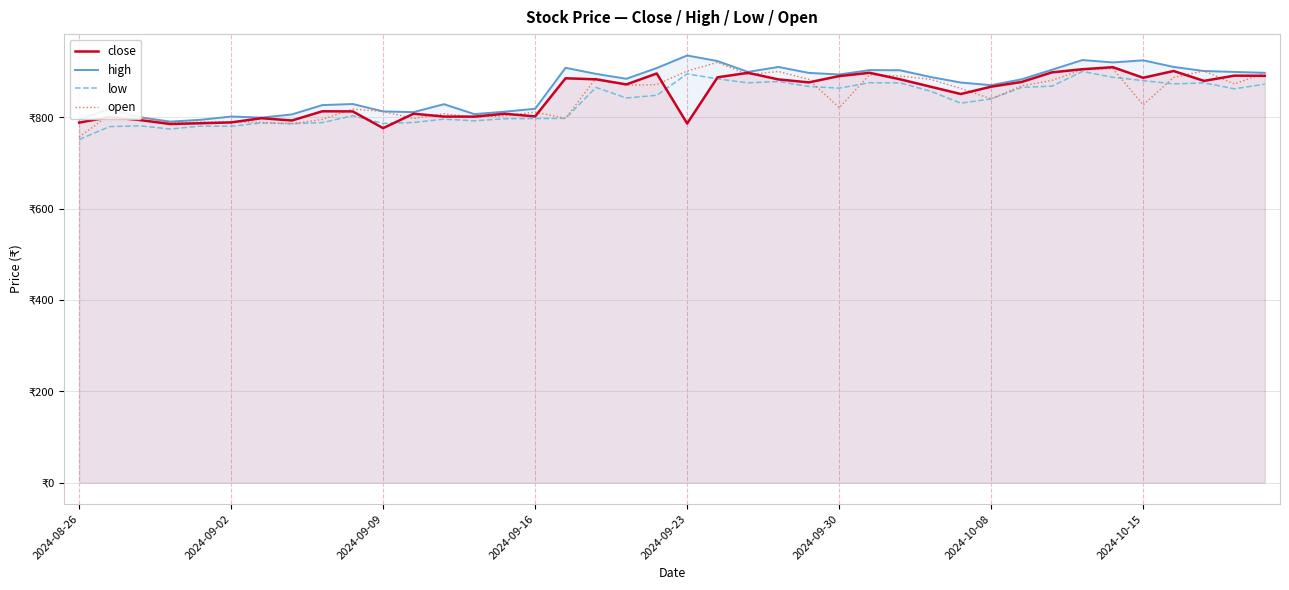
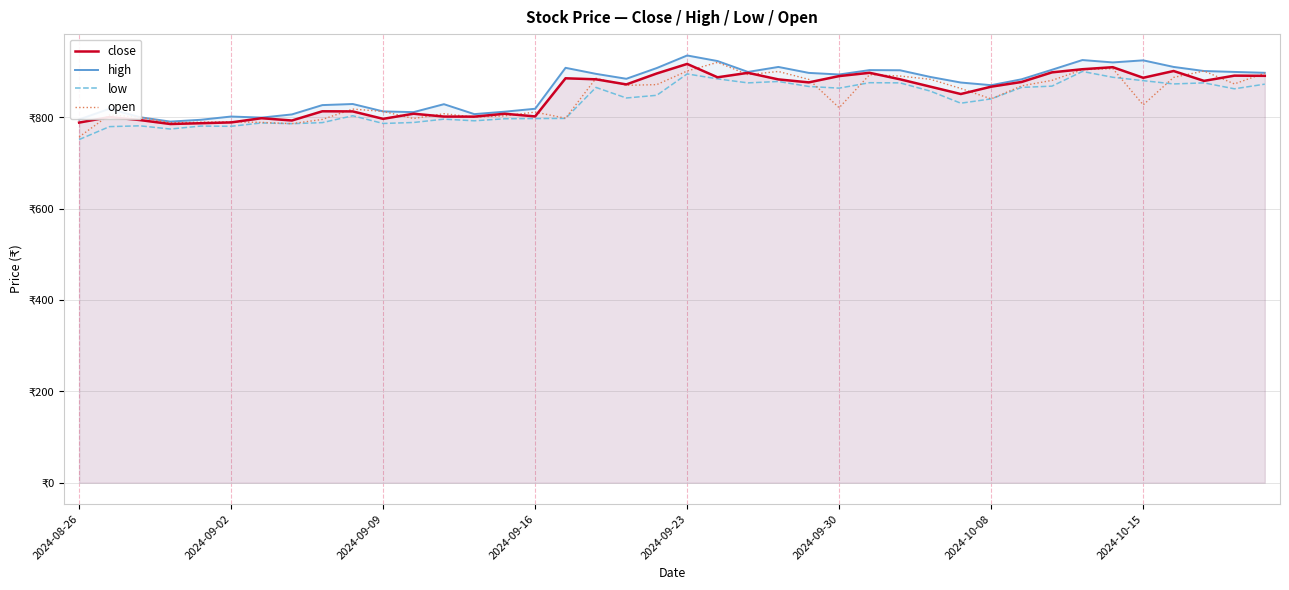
close, 2024-09-09: ₹780 -> ₹800
close, 2024-09-23: ₹790 -> ₹920
